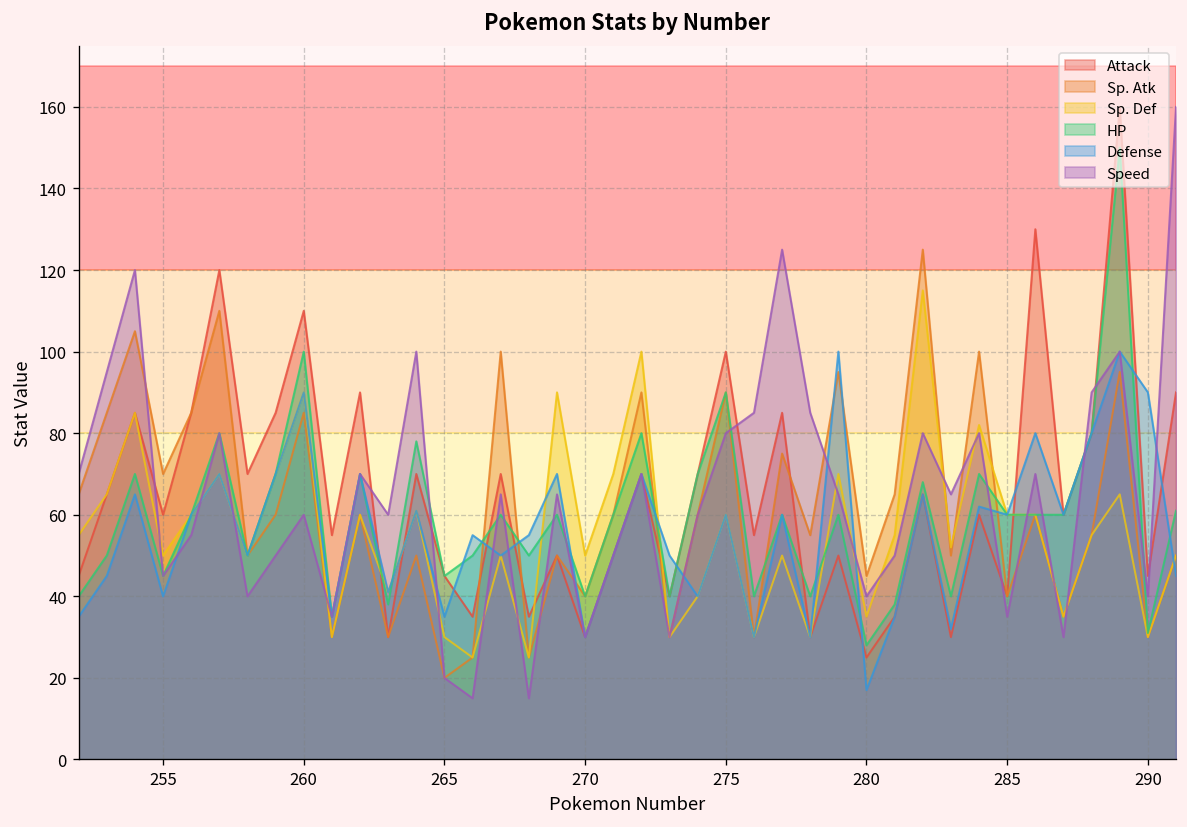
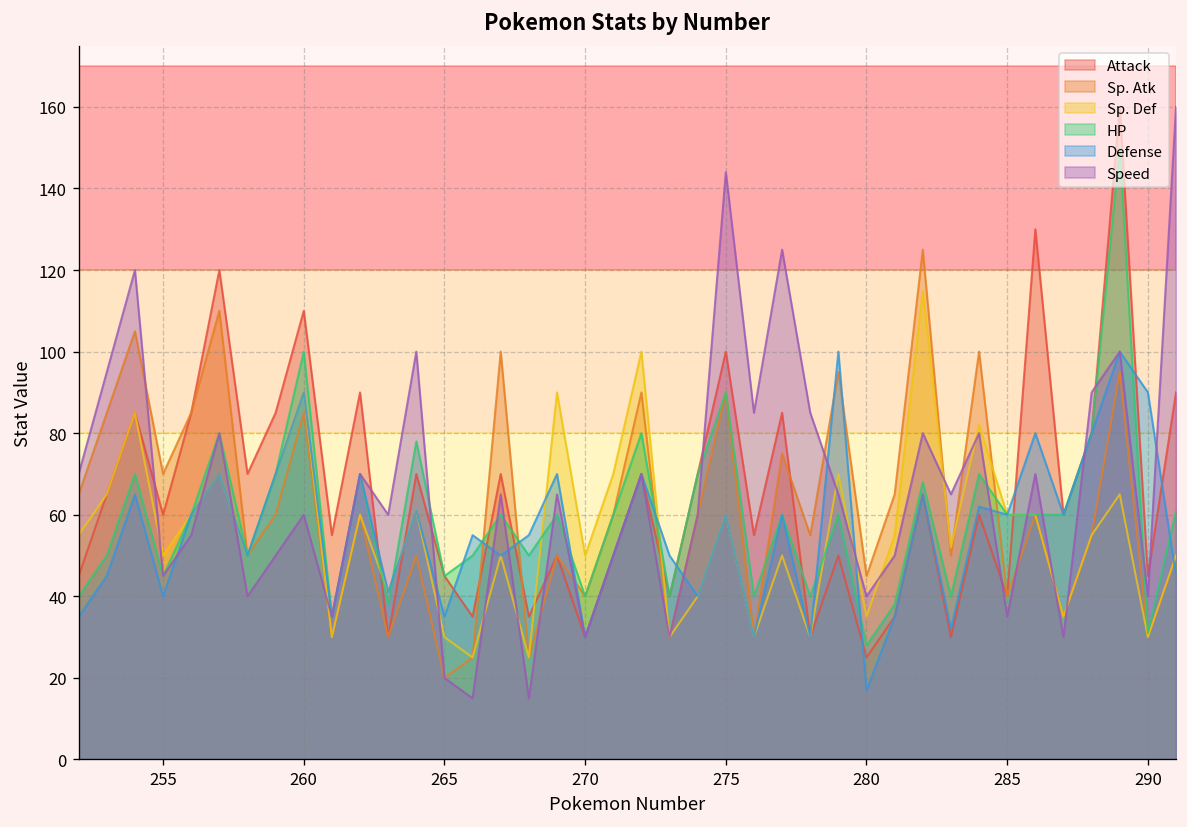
Speed, 275: 80 -> 144
